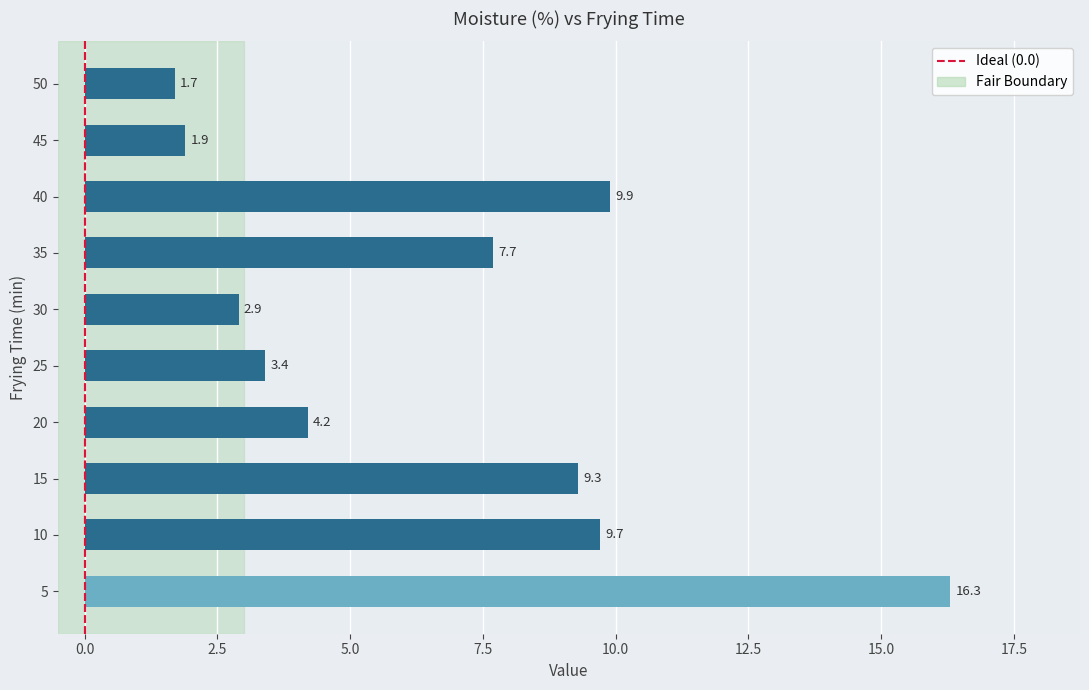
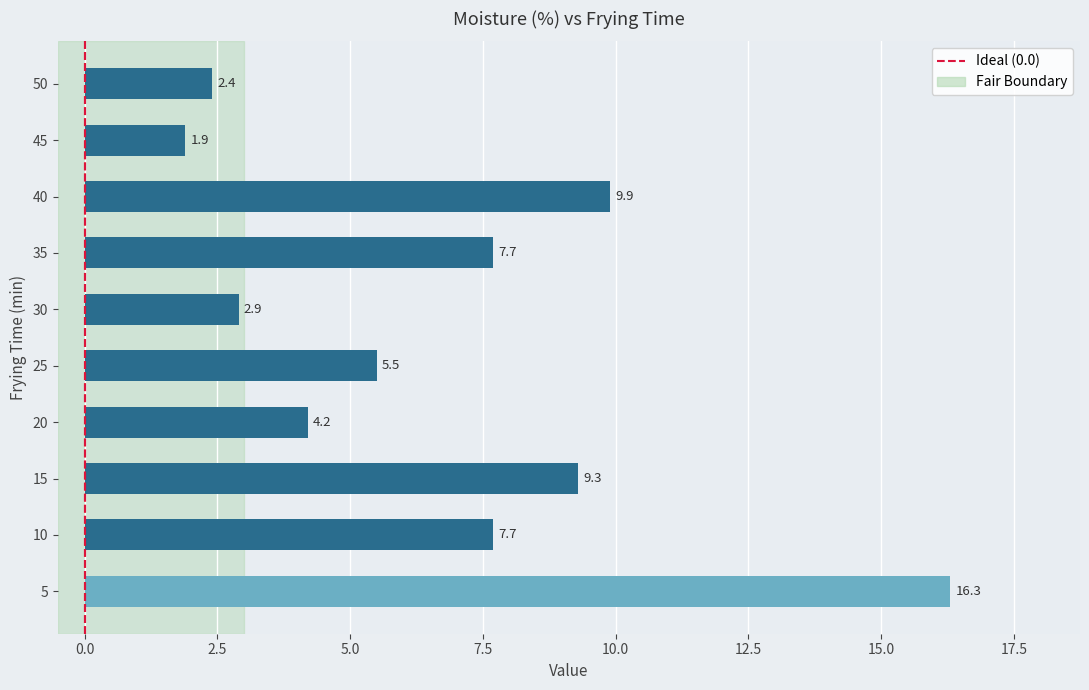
50: 1.7 -> 2.4
25: 3.4 -> 5.5
10: 9.7 -> 7.7
